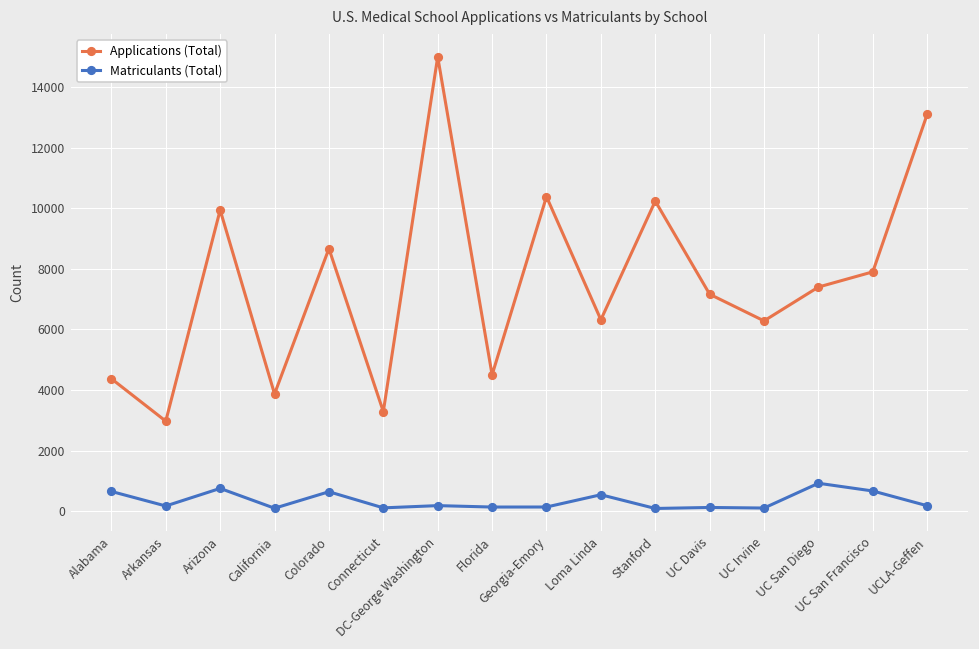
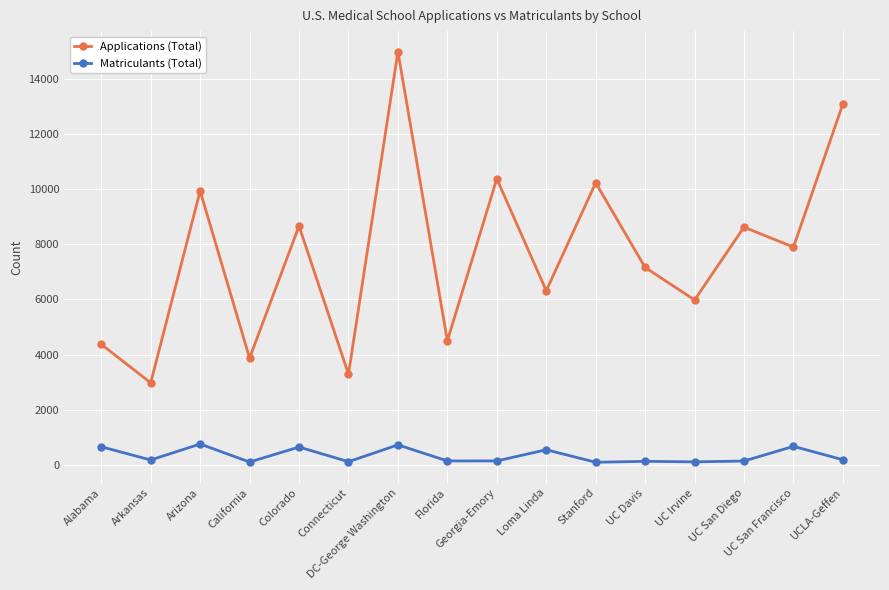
Matriculants (Total), DC-George Washington: 200 -> 700
Applications (Total), UC Irvine: 6300 -> 6000
Applications (Total), UC San Diego: 7400 -> 8600
Matriculants (Total), UC San Diego: 900 -> 100
